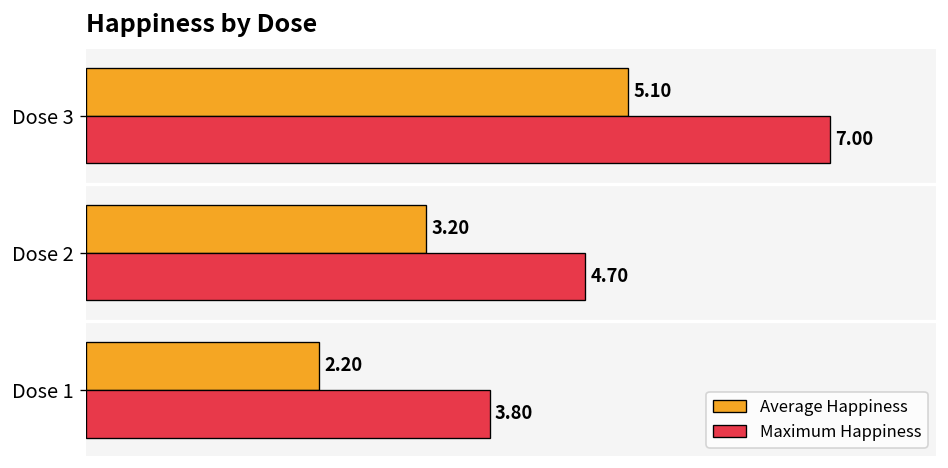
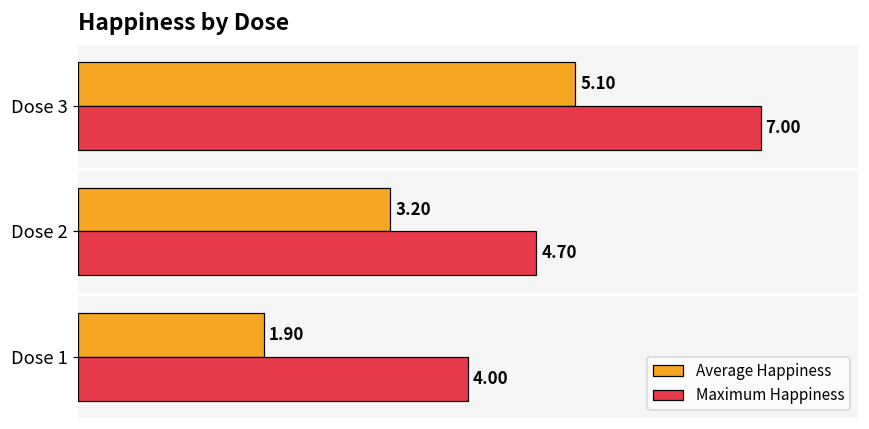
Average Happiness, Dose 1: 2.20 -> 1.90
Maximum Happiness, Dose 1: 3.80 -> 4.00
